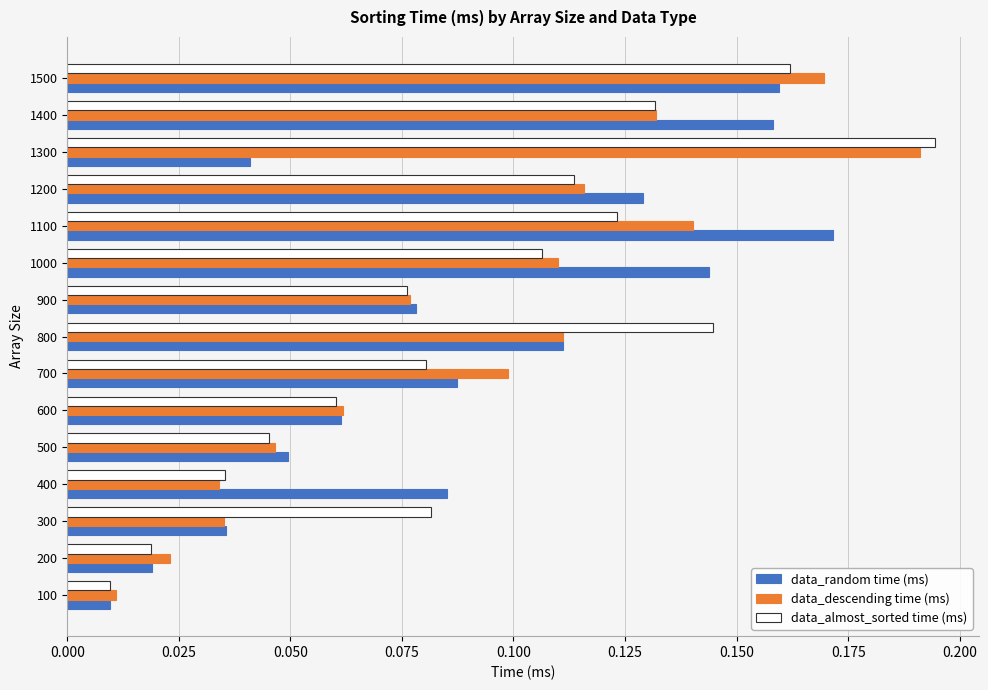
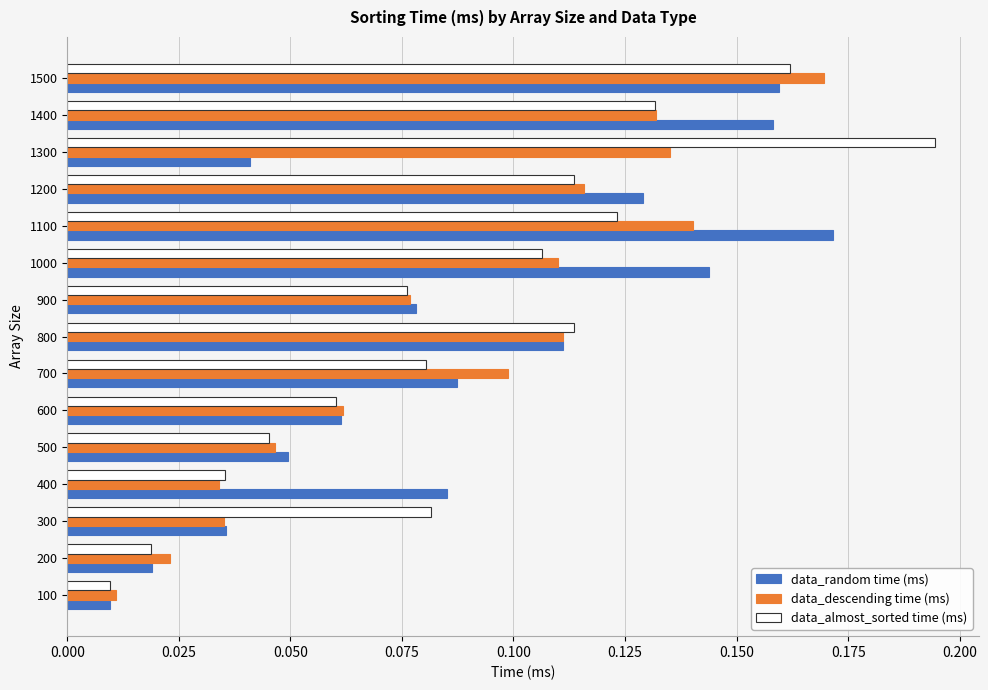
data_descending time (ms), 1300: 0.191 -> 0.135
data_almost_sorted time (ms), 800: 0.145 -> 0.114
